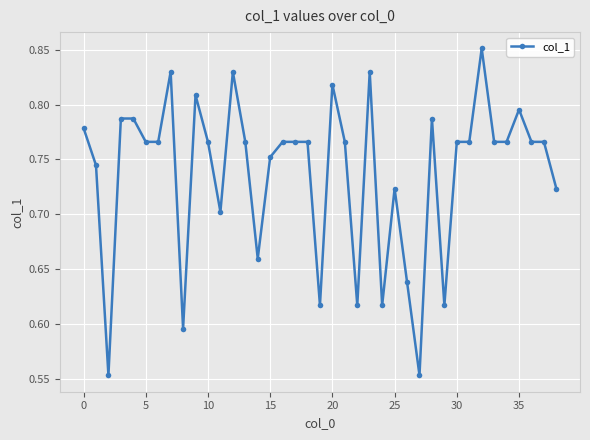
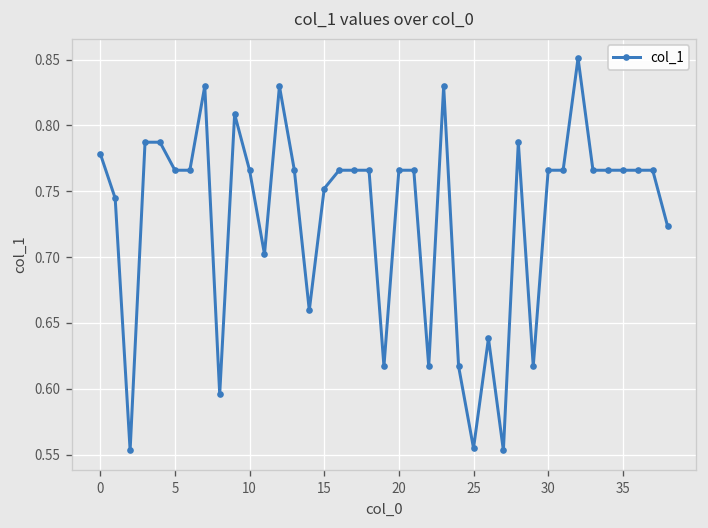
20: 0.818 -> 0.766
25: 0.723 -> 0.555
35: 0.795 -> 0.766
